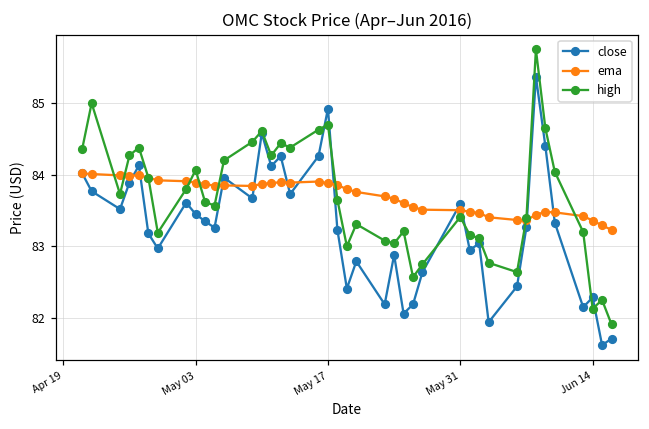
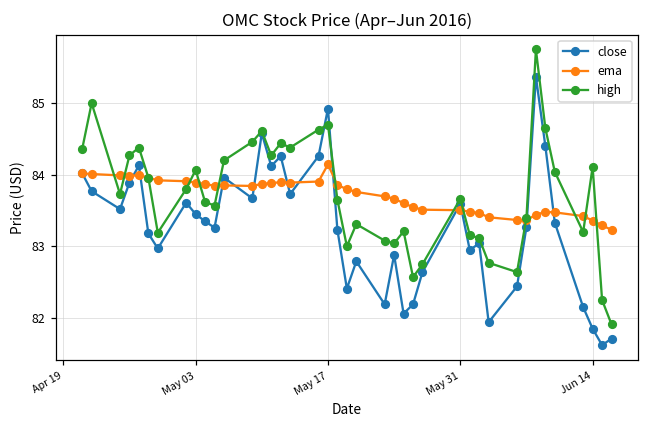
ema, May 17: 83.9 -> 84.1
high, May 31: 83.4 -> 83.7
close, Jun 14: 82.3 -> 81.8
high, Jun 14: 82.1 -> 84.1
